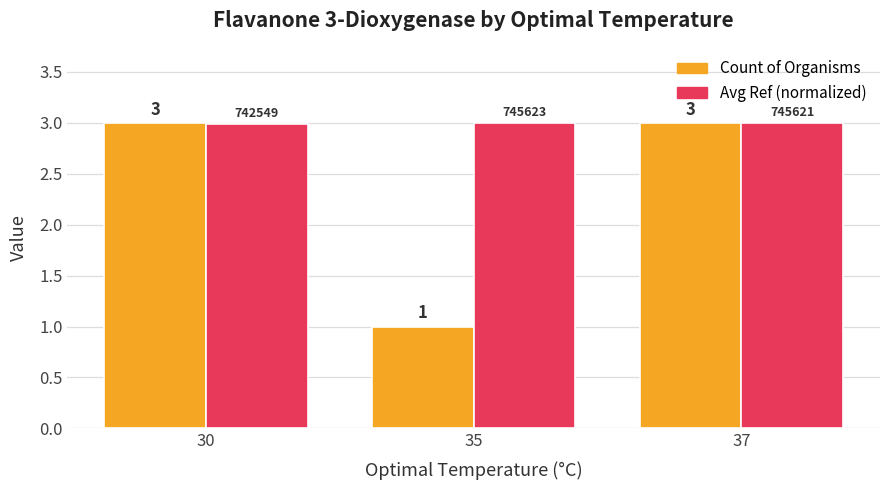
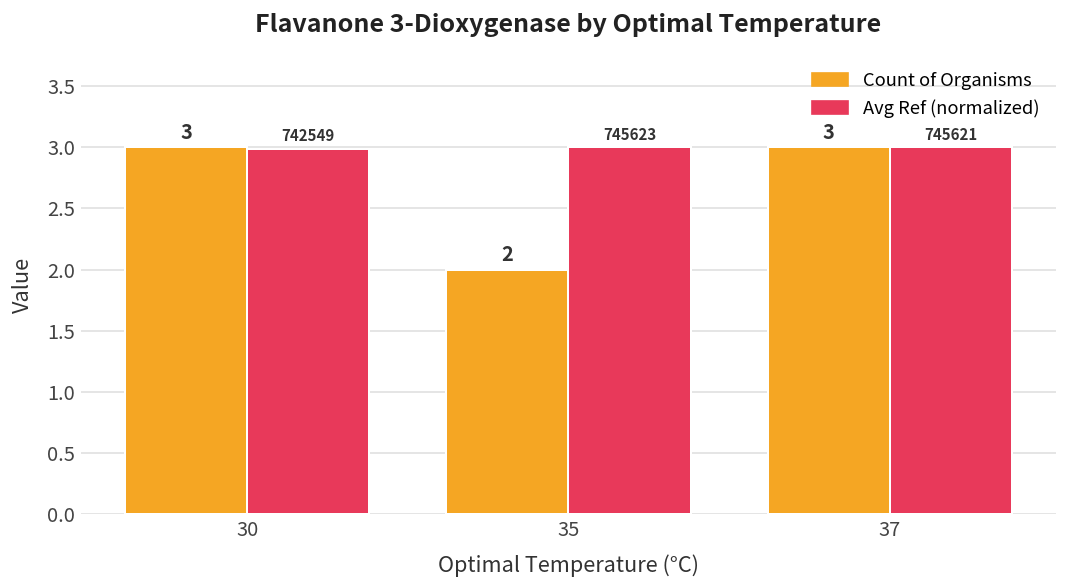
Count of Organisms, 35: 1 -> 2
